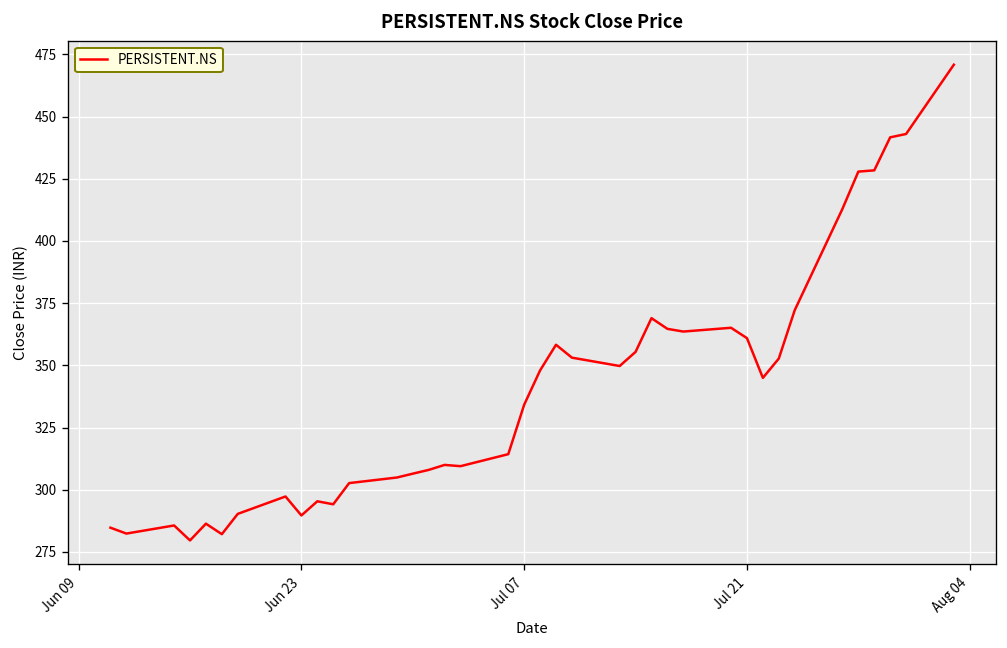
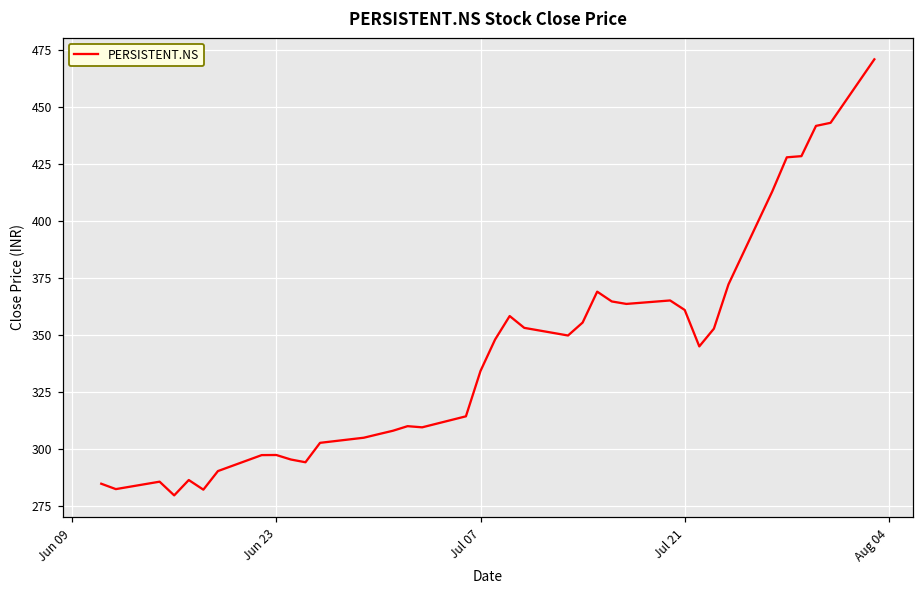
Jun 23: 290 -> 297
